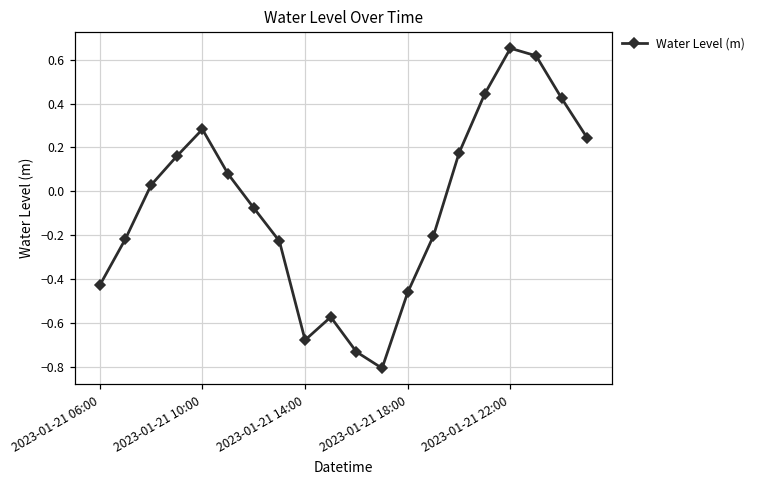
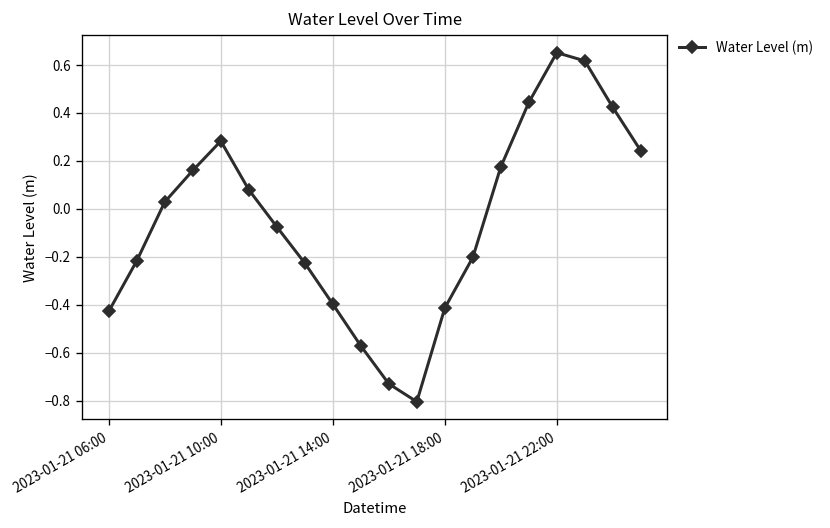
2023-01-21 14:00: -0.68 -> -0.40
2023-01-21 18:00: -0.46 -> -0.41
